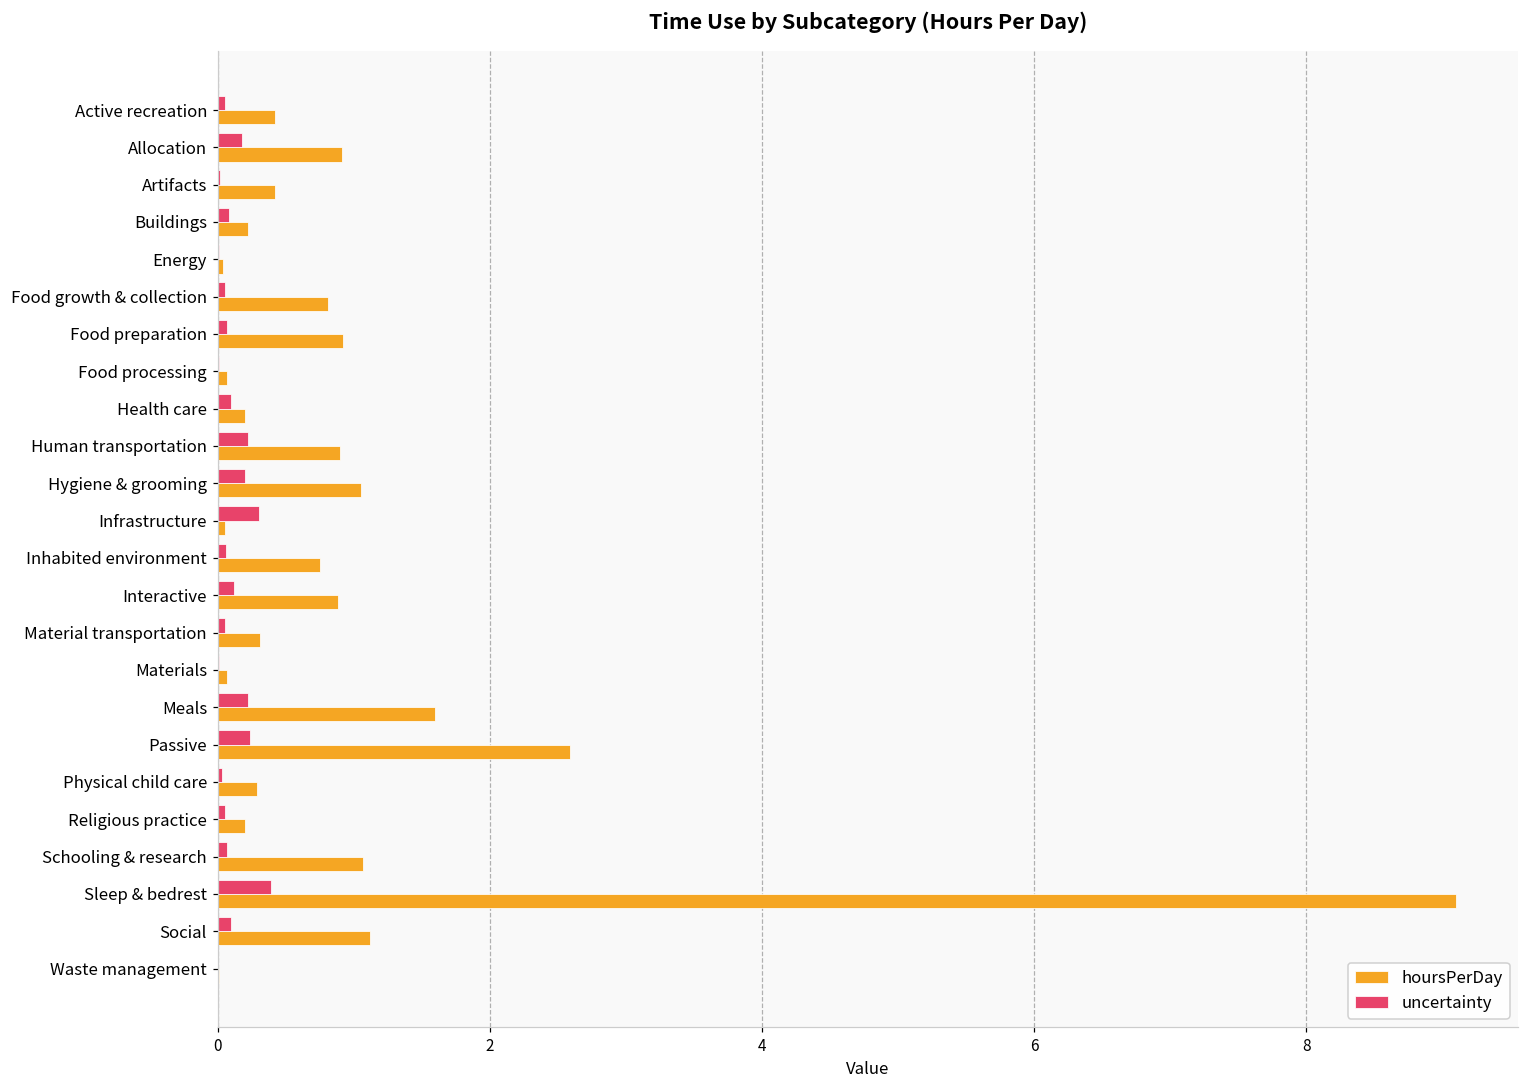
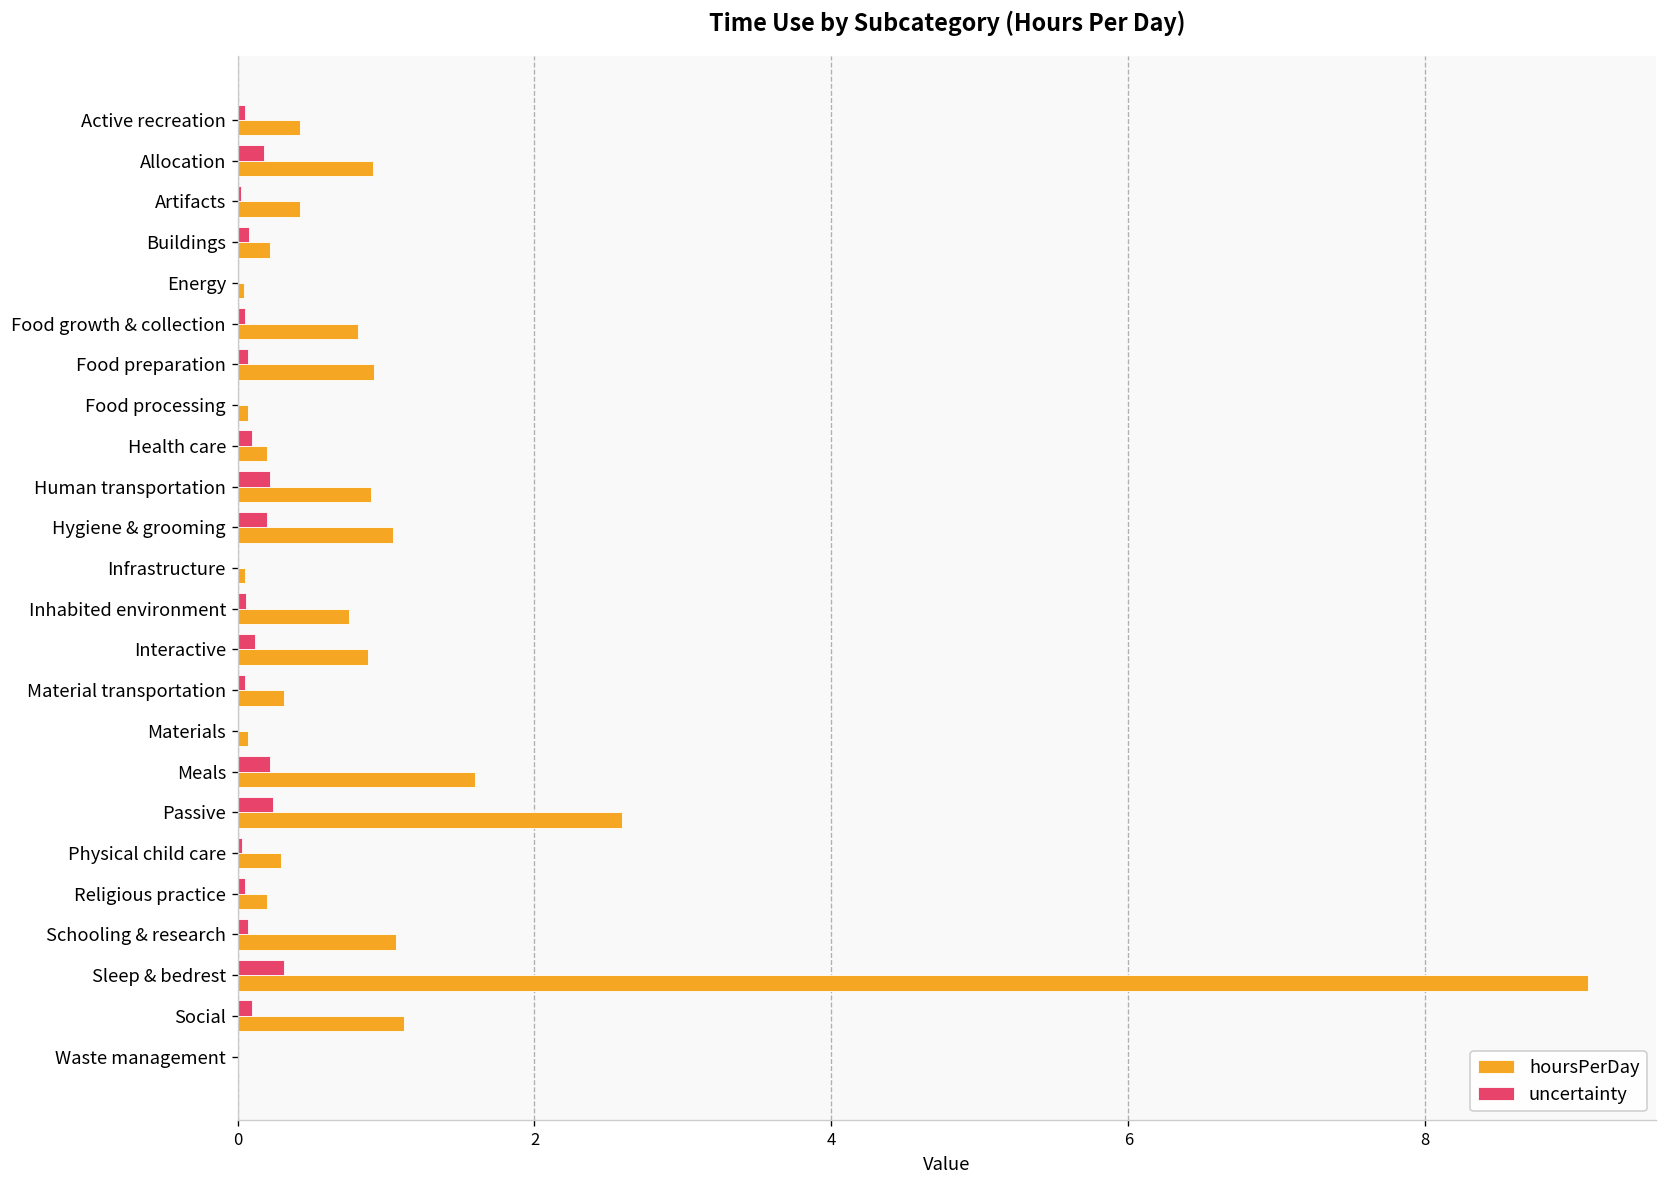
uncertainty, Infrastructure: 0.3 -> 0.0
uncertainty, Sleep & bedrest: 0.39 -> 0.31
